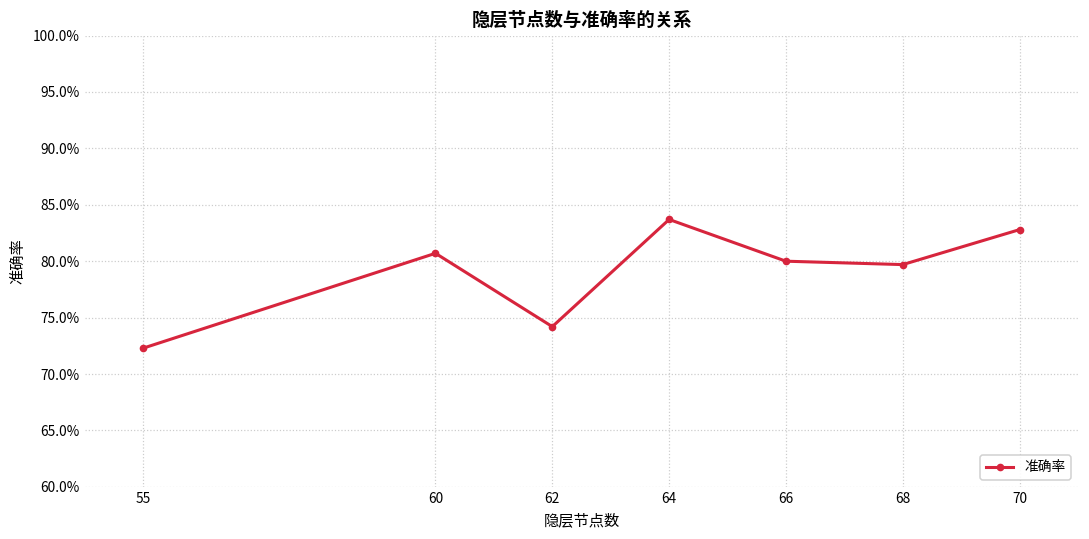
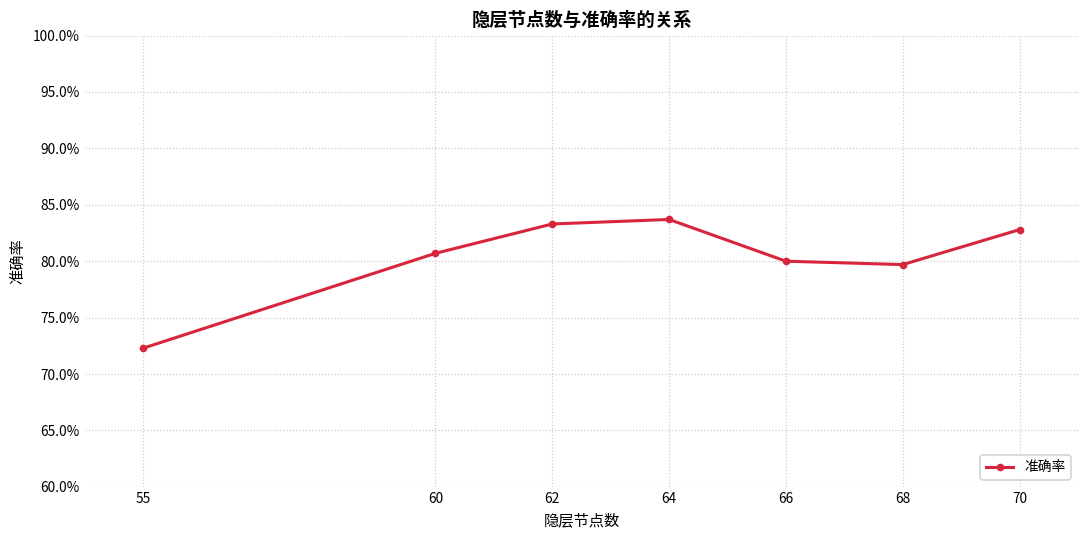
62: 74.2% -> 83.3%
